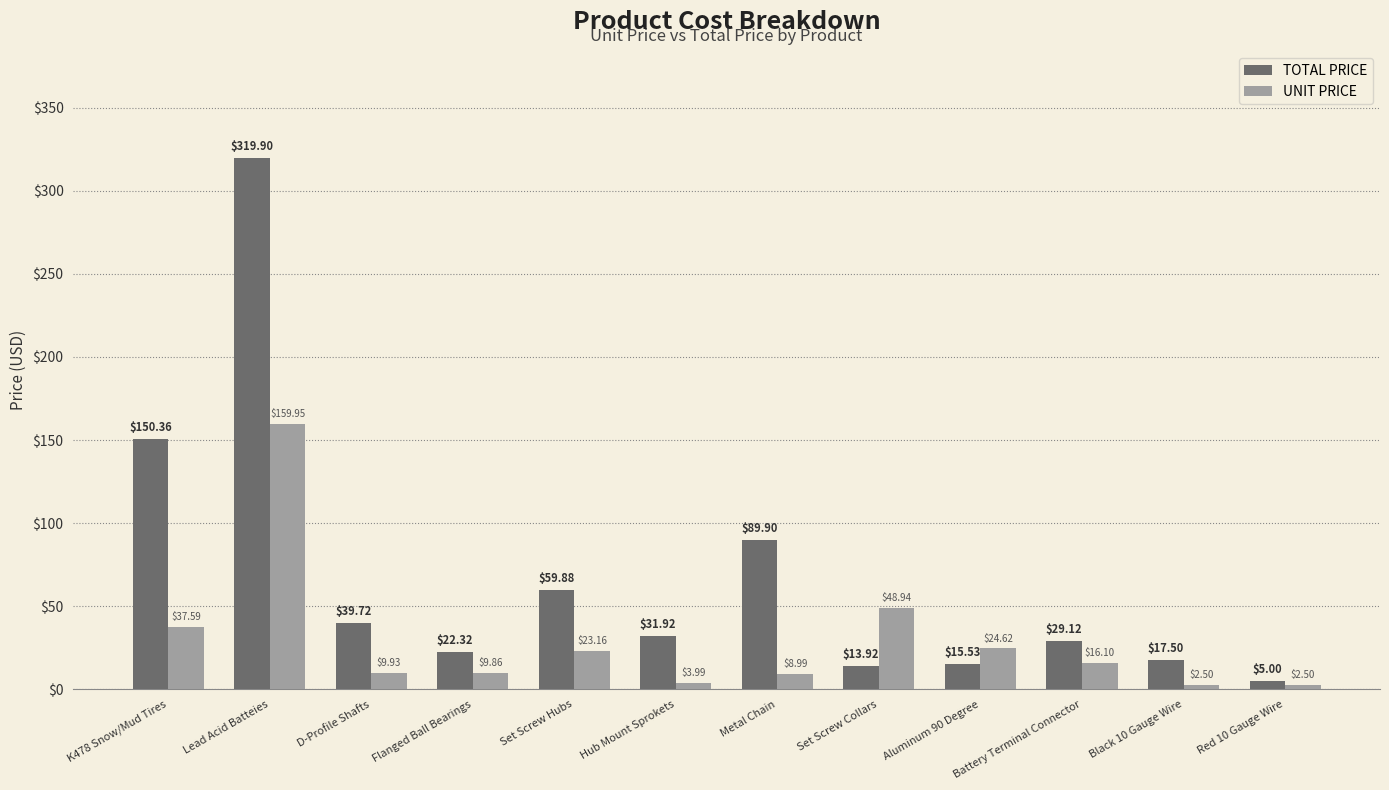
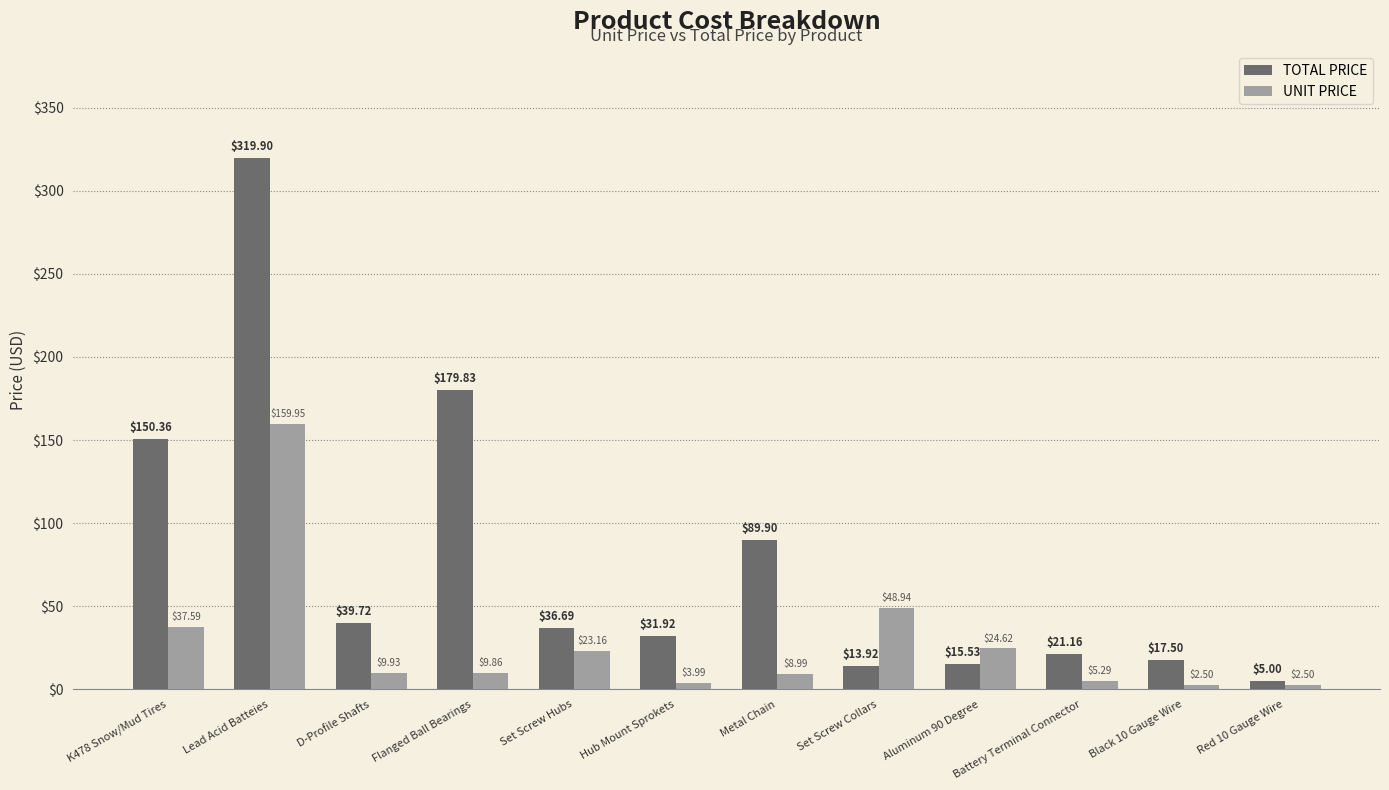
TOTAL PRICE, Flanged Ball Bearings: $22.32 -> $179.83
TOTAL PRICE, Set Screw Hubs: $59.88 -> $36.69
TOTAL PRICE, Battery Terminal Connector: $29.12 -> $21.16
UNIT PRICE, Battery Terminal Connector: $16.10 -> $5.29
